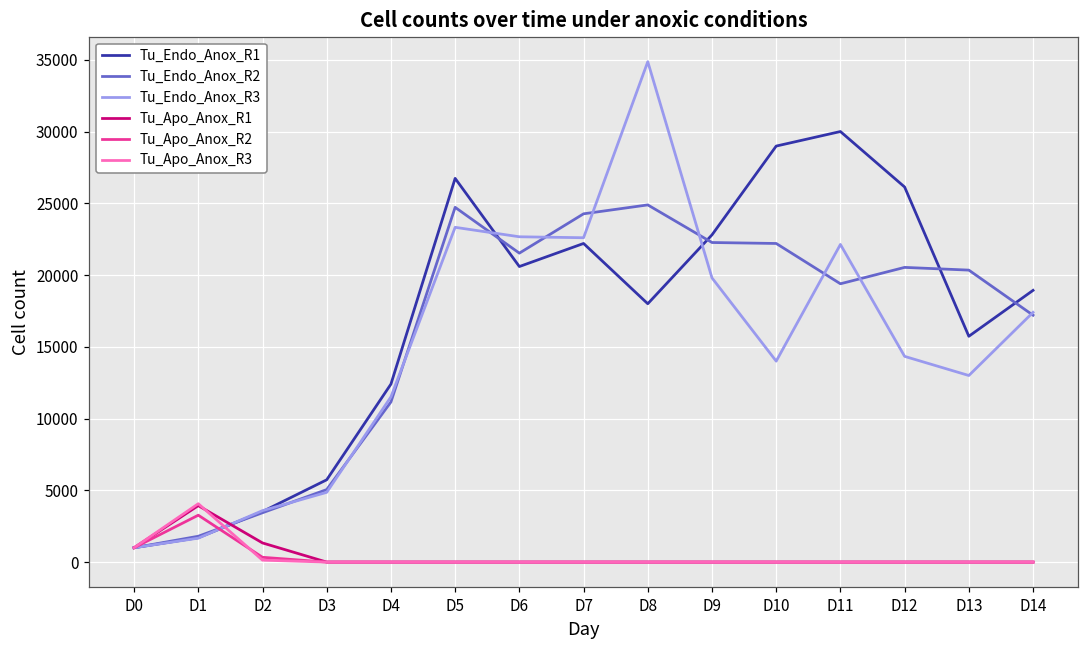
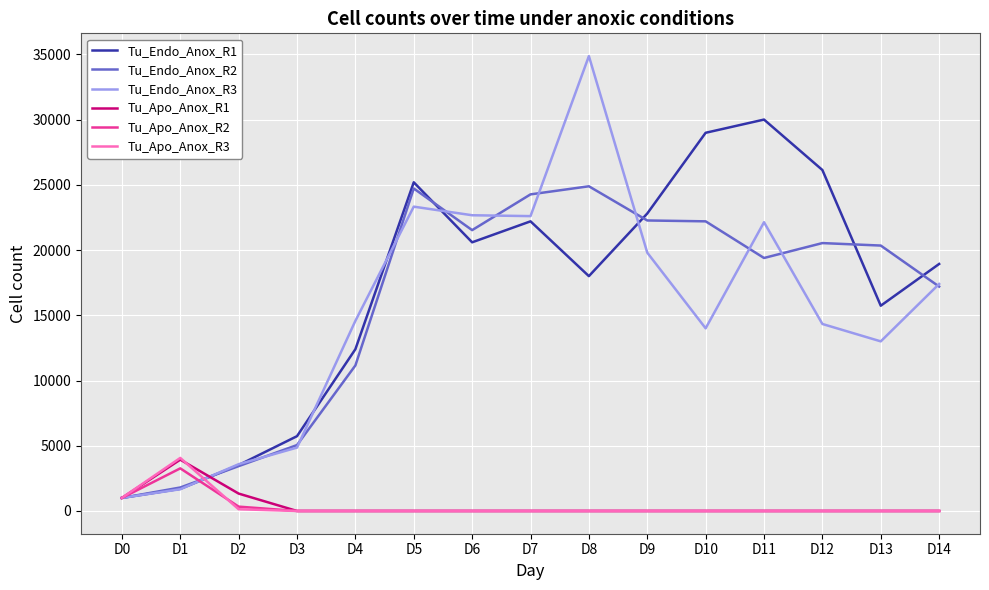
Tu_Endo_Anox_R3, D4: 11500 -> 14600
Tu_Endo_Anox_R1, D5: 26700 -> 25200
